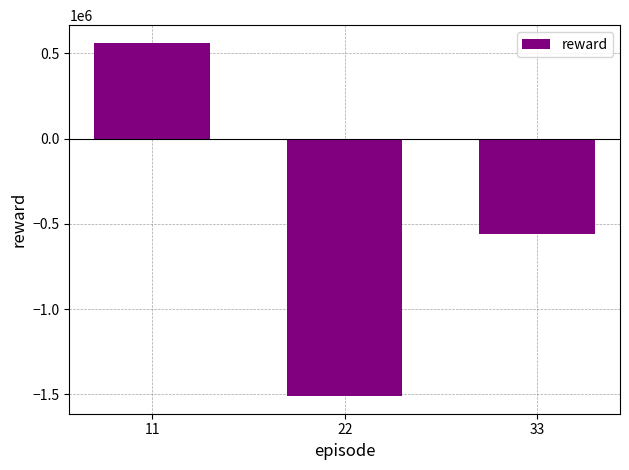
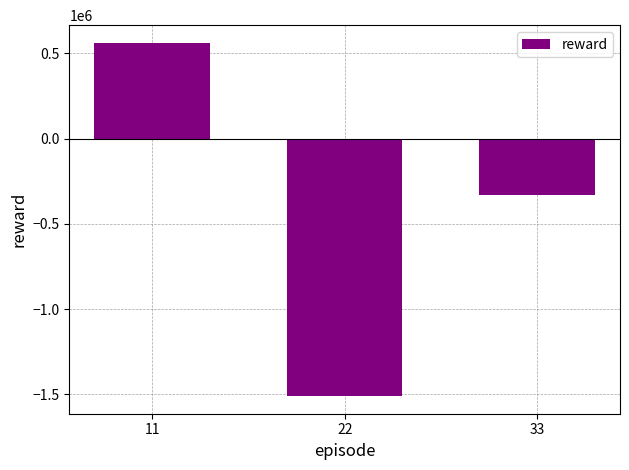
33: -560000 -> -330000
